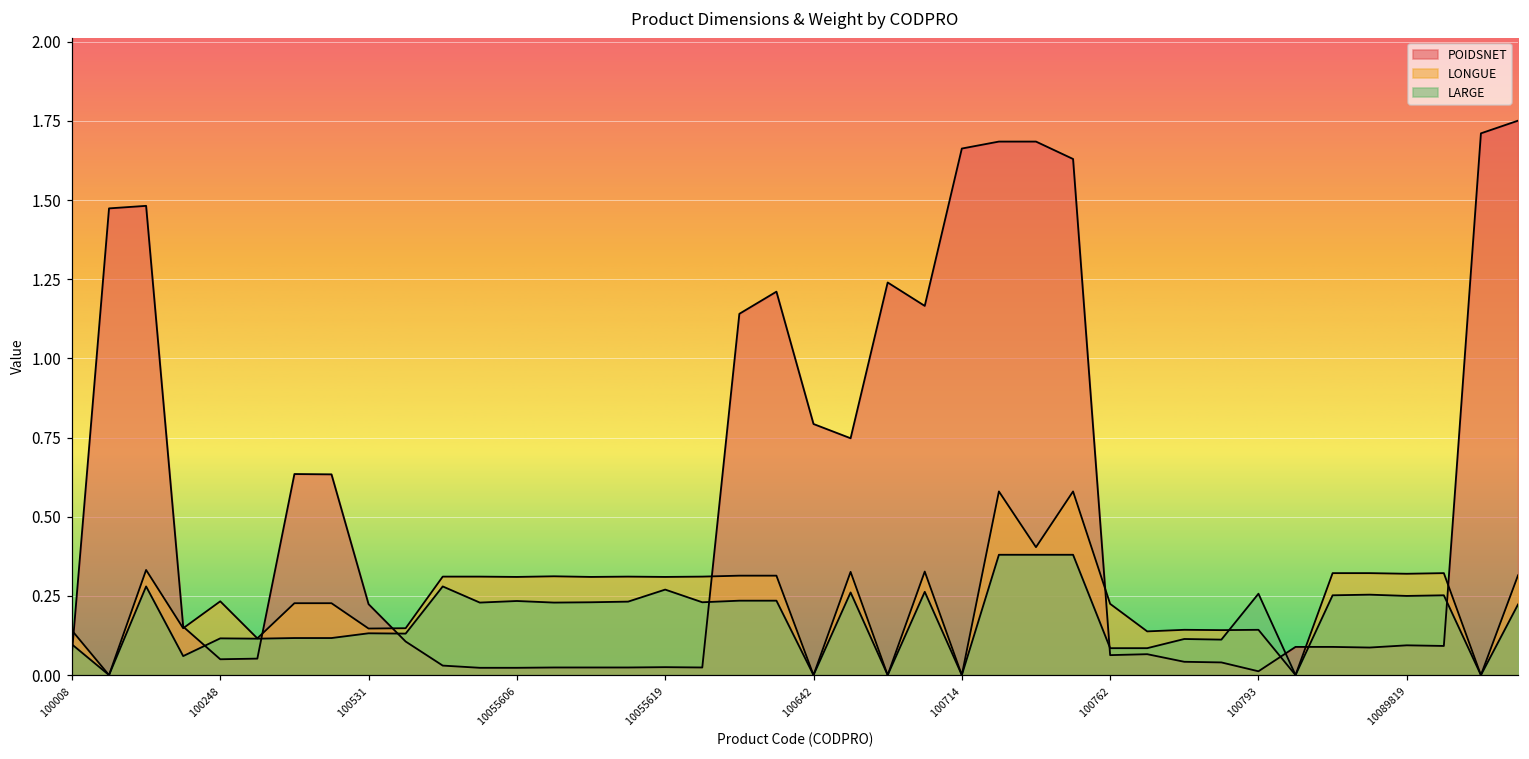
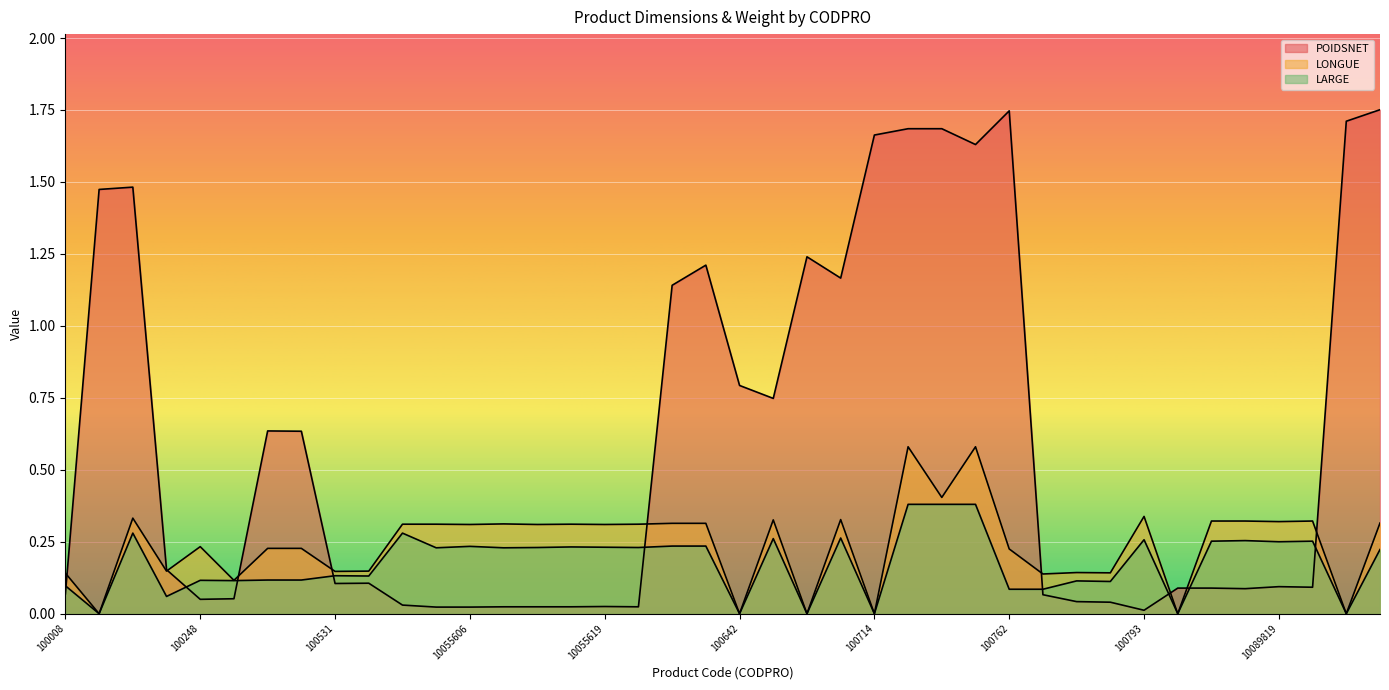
POIDSNET, 100531: 0.22 -> 0.11
LARGE, 10055619: 0.27 -> 0.23
POIDSNET, 100762: 0.06 -> 1.75
LONGUE, 100793: 0.14 -> 0.34
